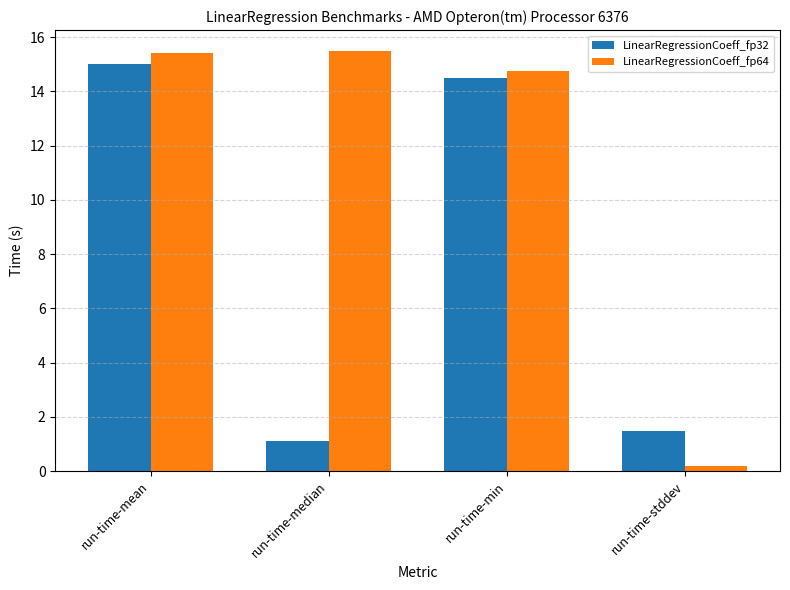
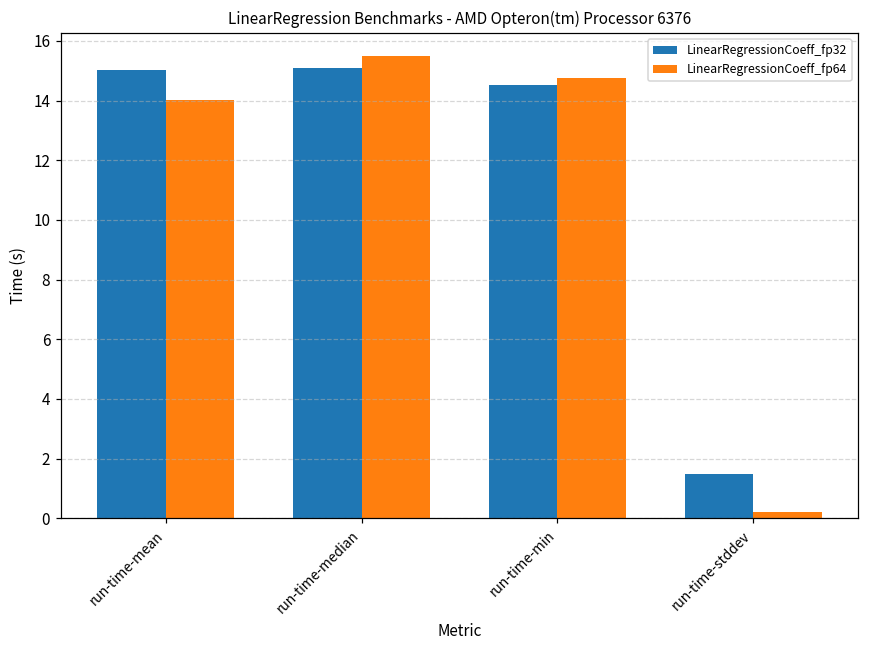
LinearRegressionCoeff_fp64, run-time-mean: 15.4 -> 14.0
LinearRegressionCoeff_fp32, run-time-median: 1.1 -> 15.1
